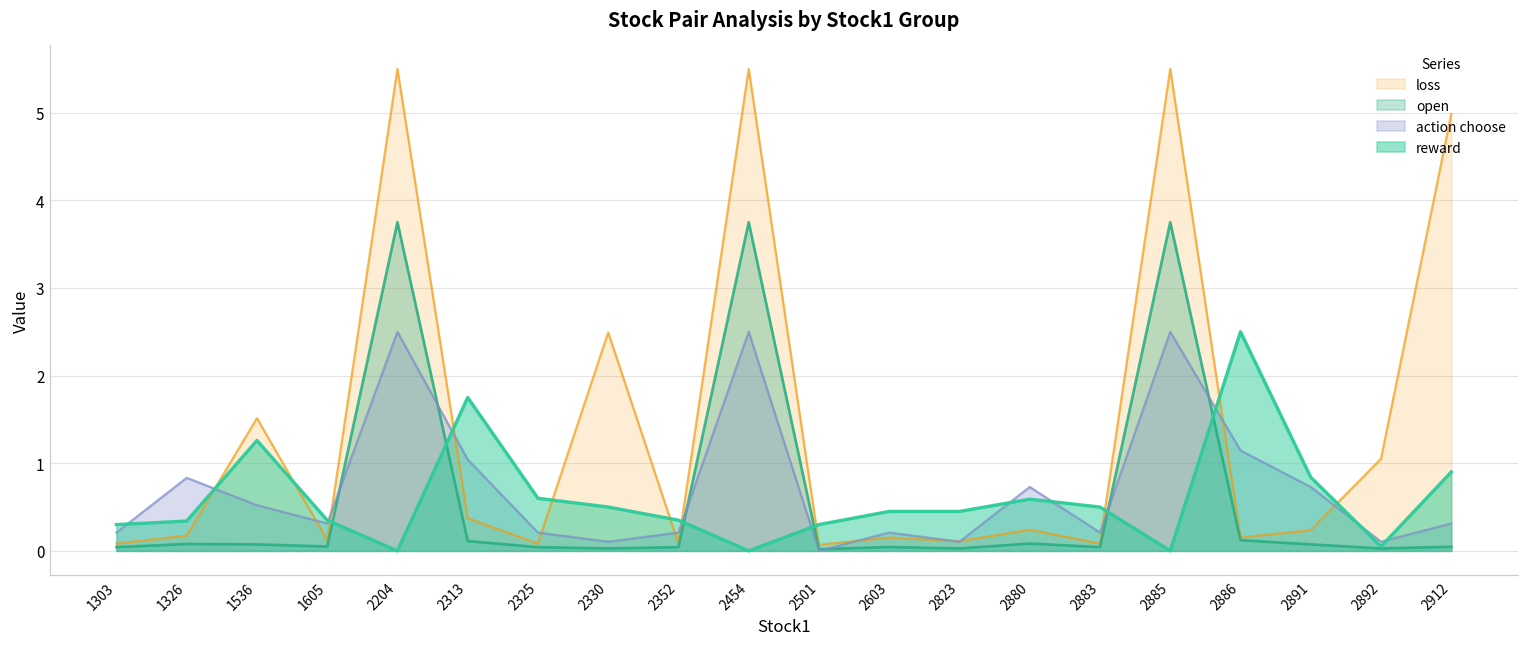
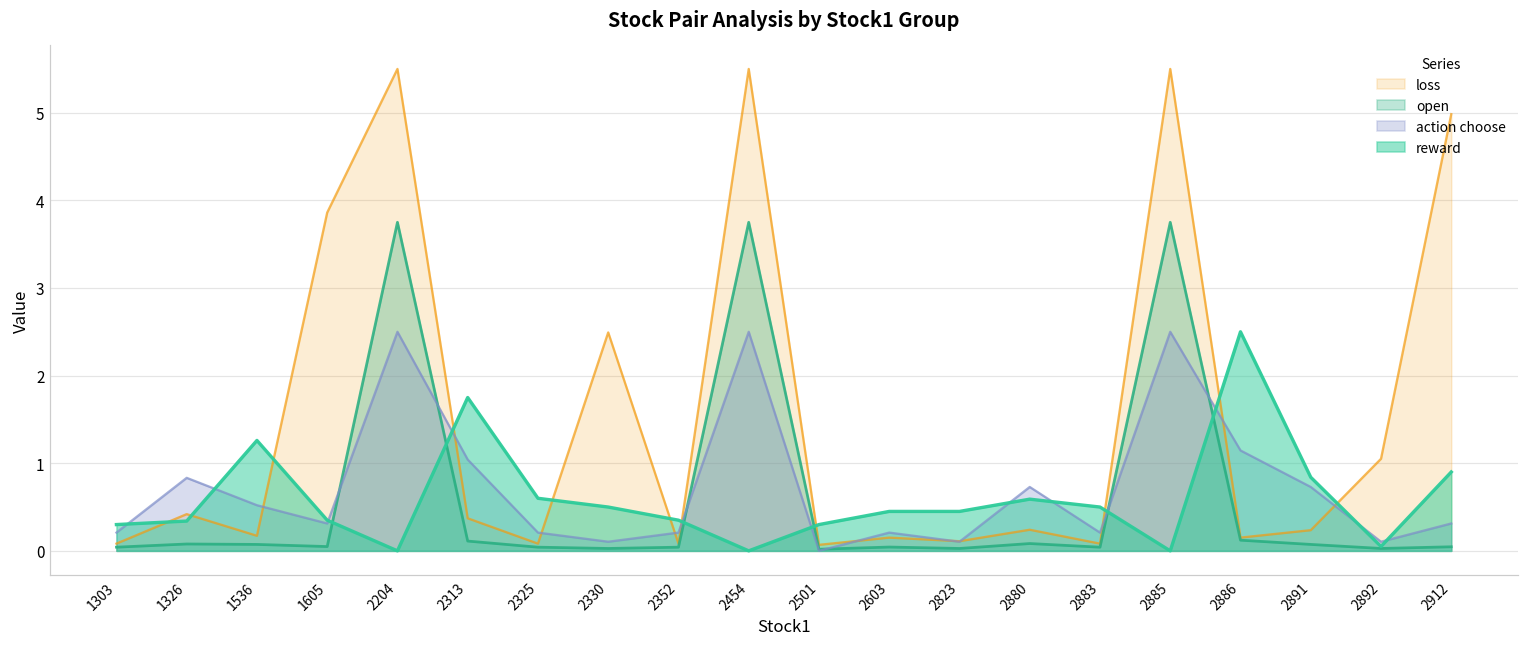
loss, 1326: 0.2 -> 0.4
loss, 1536: 1.5 -> 0.2
loss, 1605: 0.1 -> 3.9
